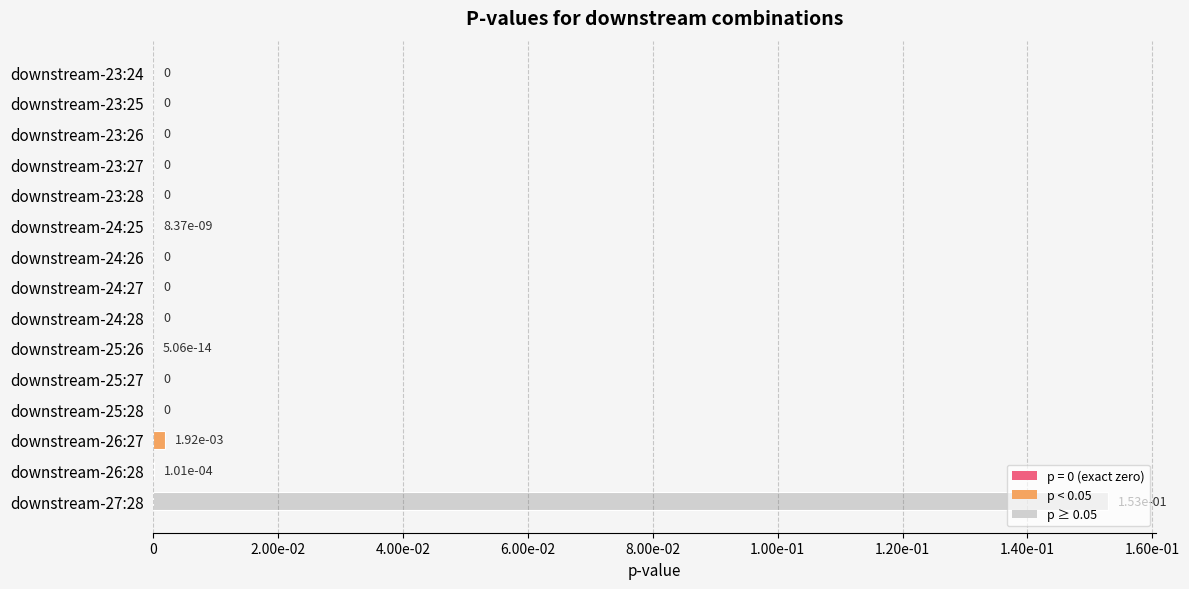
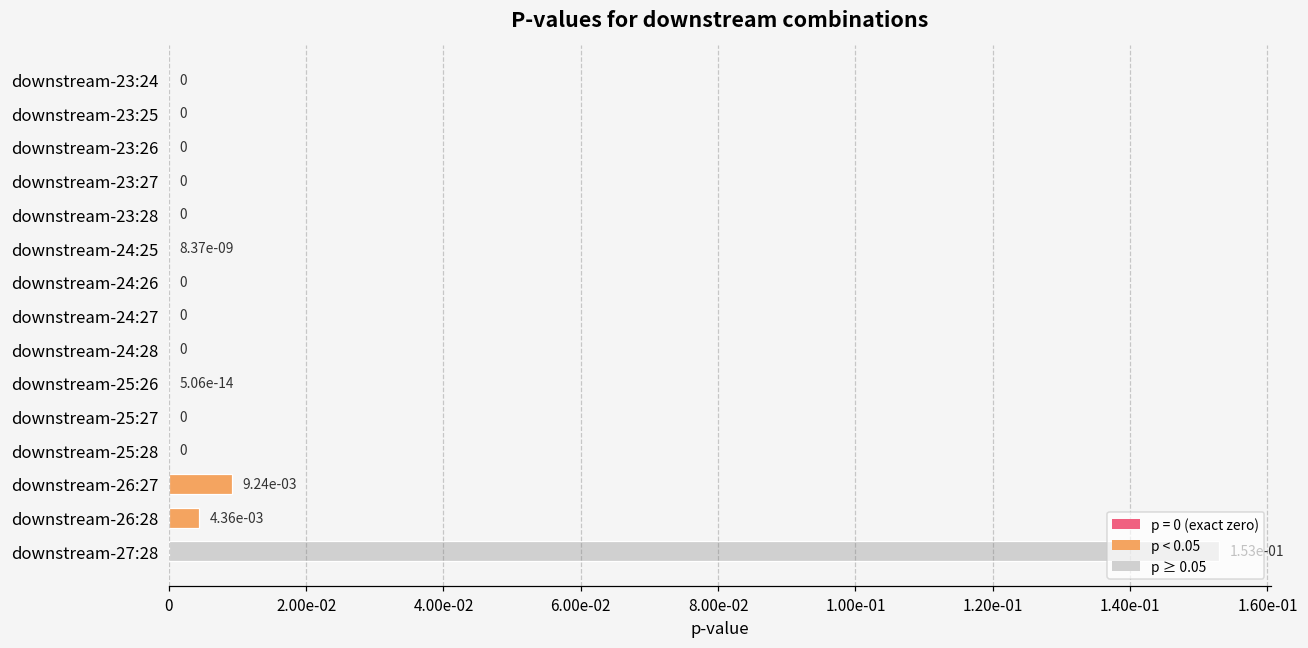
downstream-26:27: 1.92e-03 -> 9.24e-03
downstream-26:28: 1.01e-04 -> 4.36e-03
